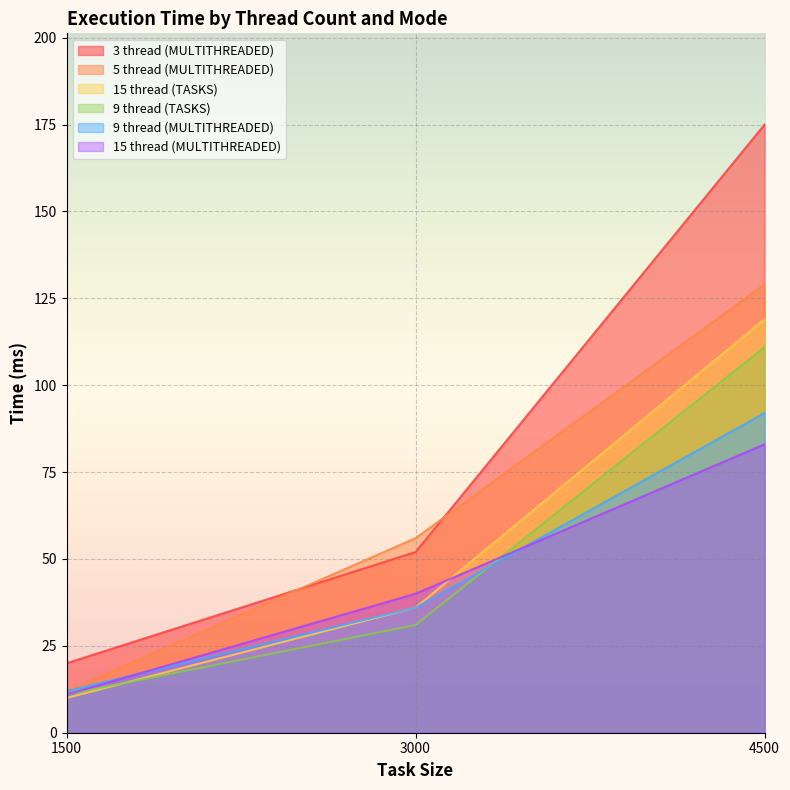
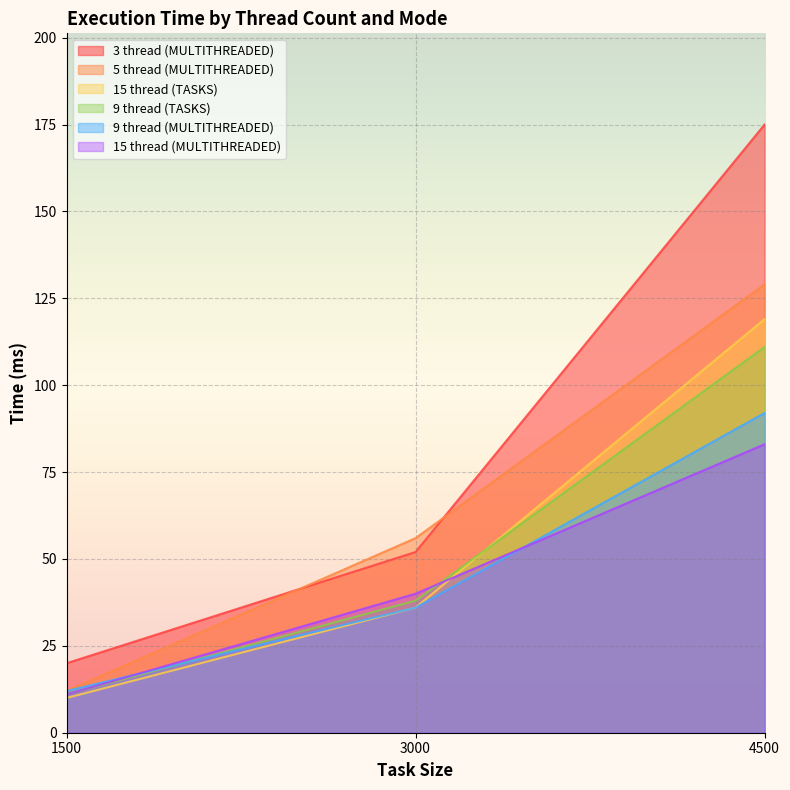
9 thread (TASKS), 3000: 31 -> 38
